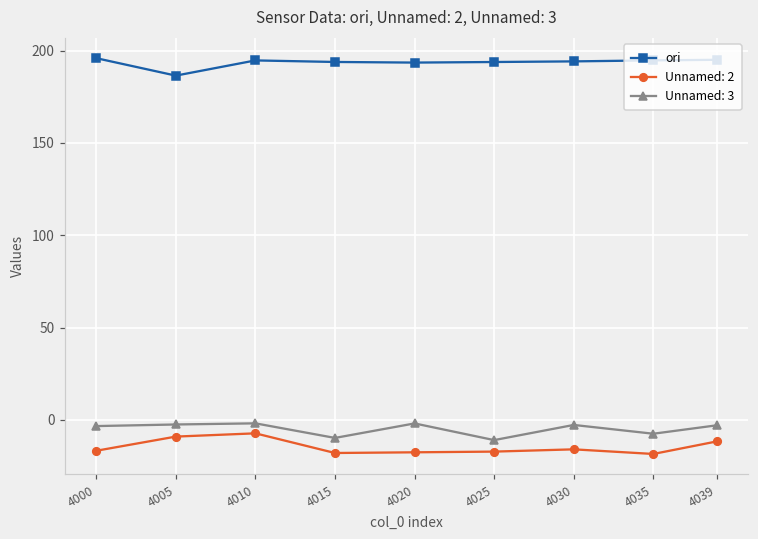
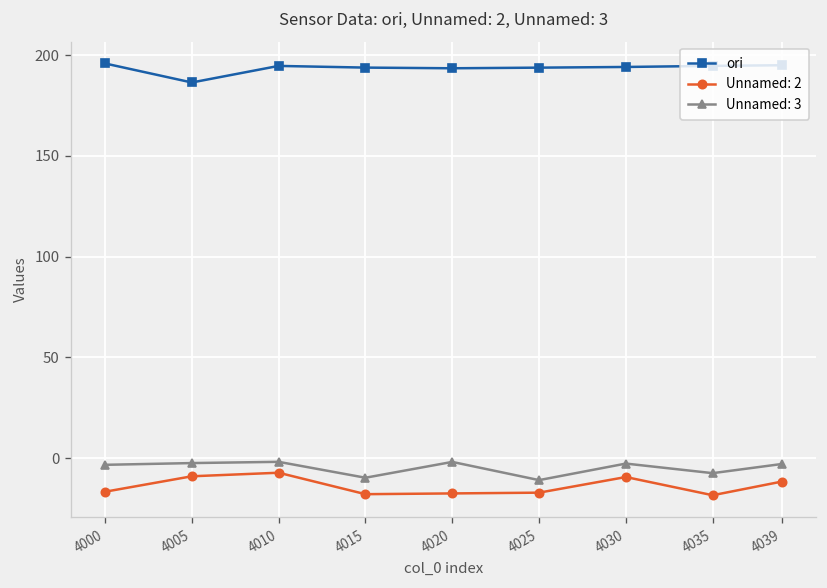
Unnamed: 2, 4030: -16 -> -9
